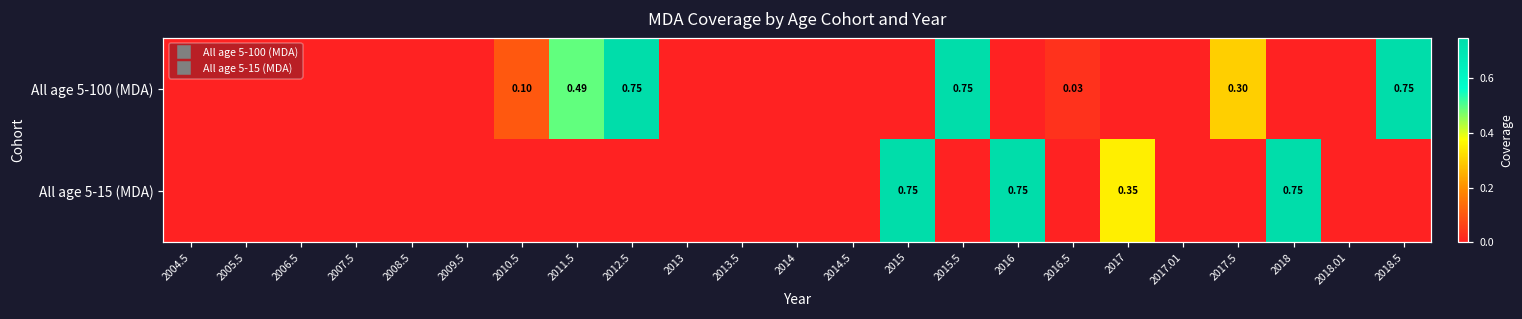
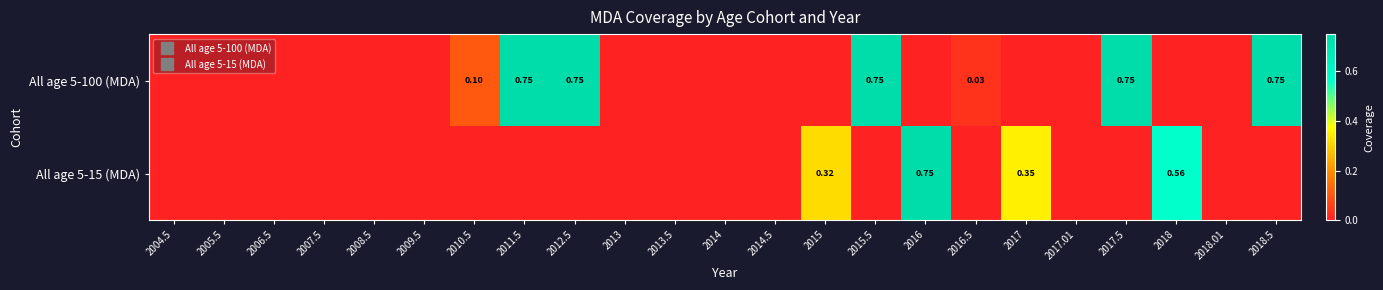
All age 5-100 (MDA), 2011.5: 0.49 -> 0.75
All age 5-100 (MDA), 2017.5: 0.30 -> 0.75
All age 5-15 (MDA), 2015: 0.75 -> 0.32
All age 5-15 (MDA), 2018: 0.75 -> 0.56
